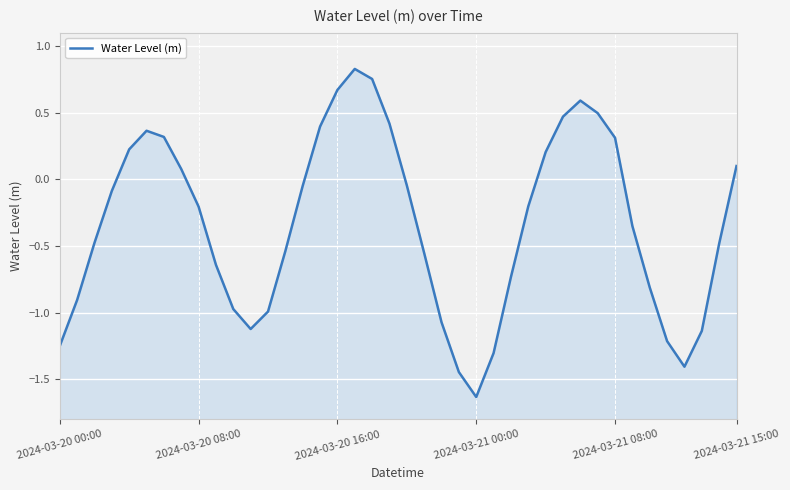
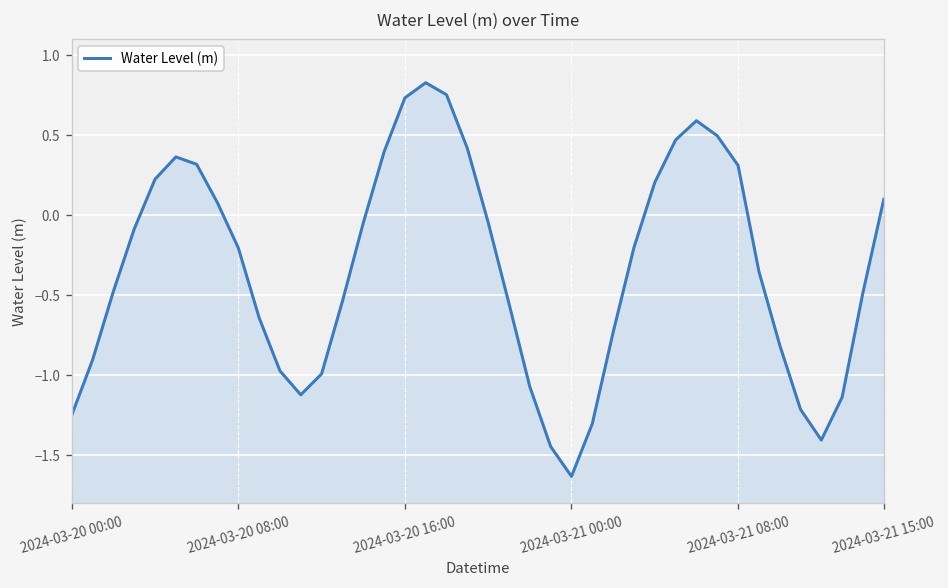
2024-03-20 16:00: 0.67 -> 0.73
